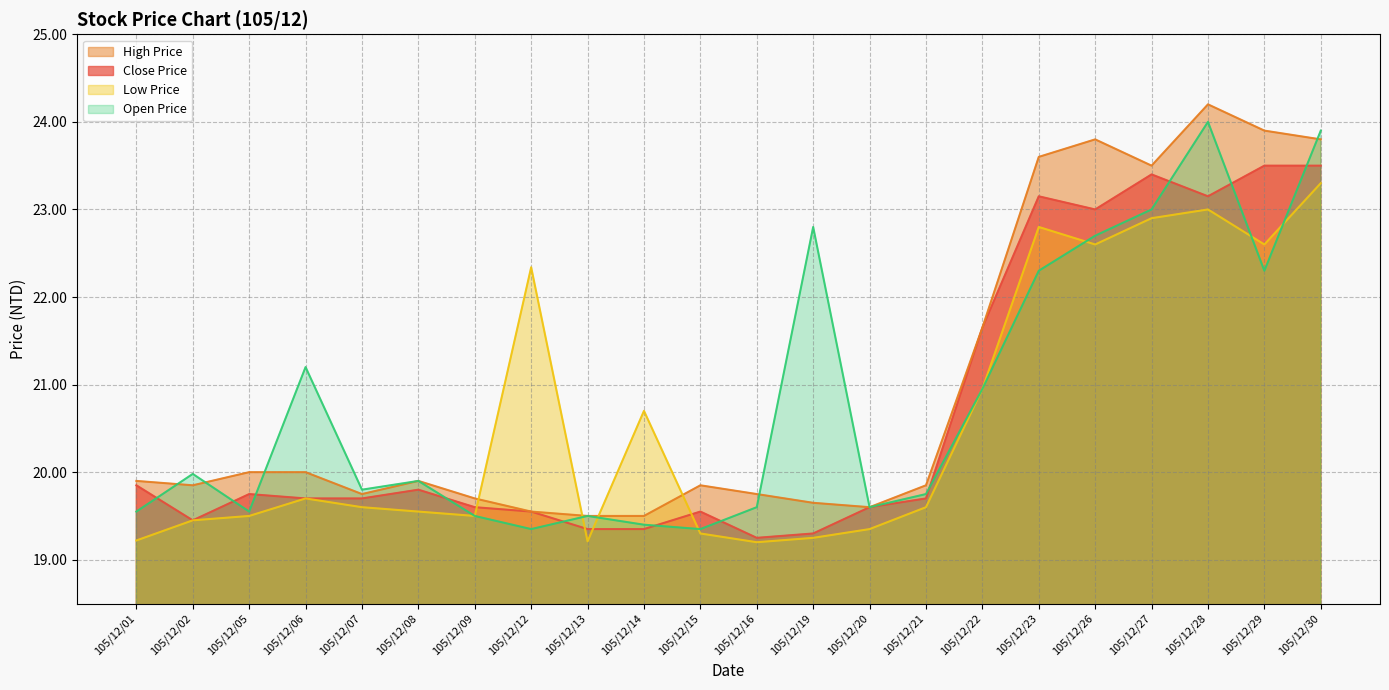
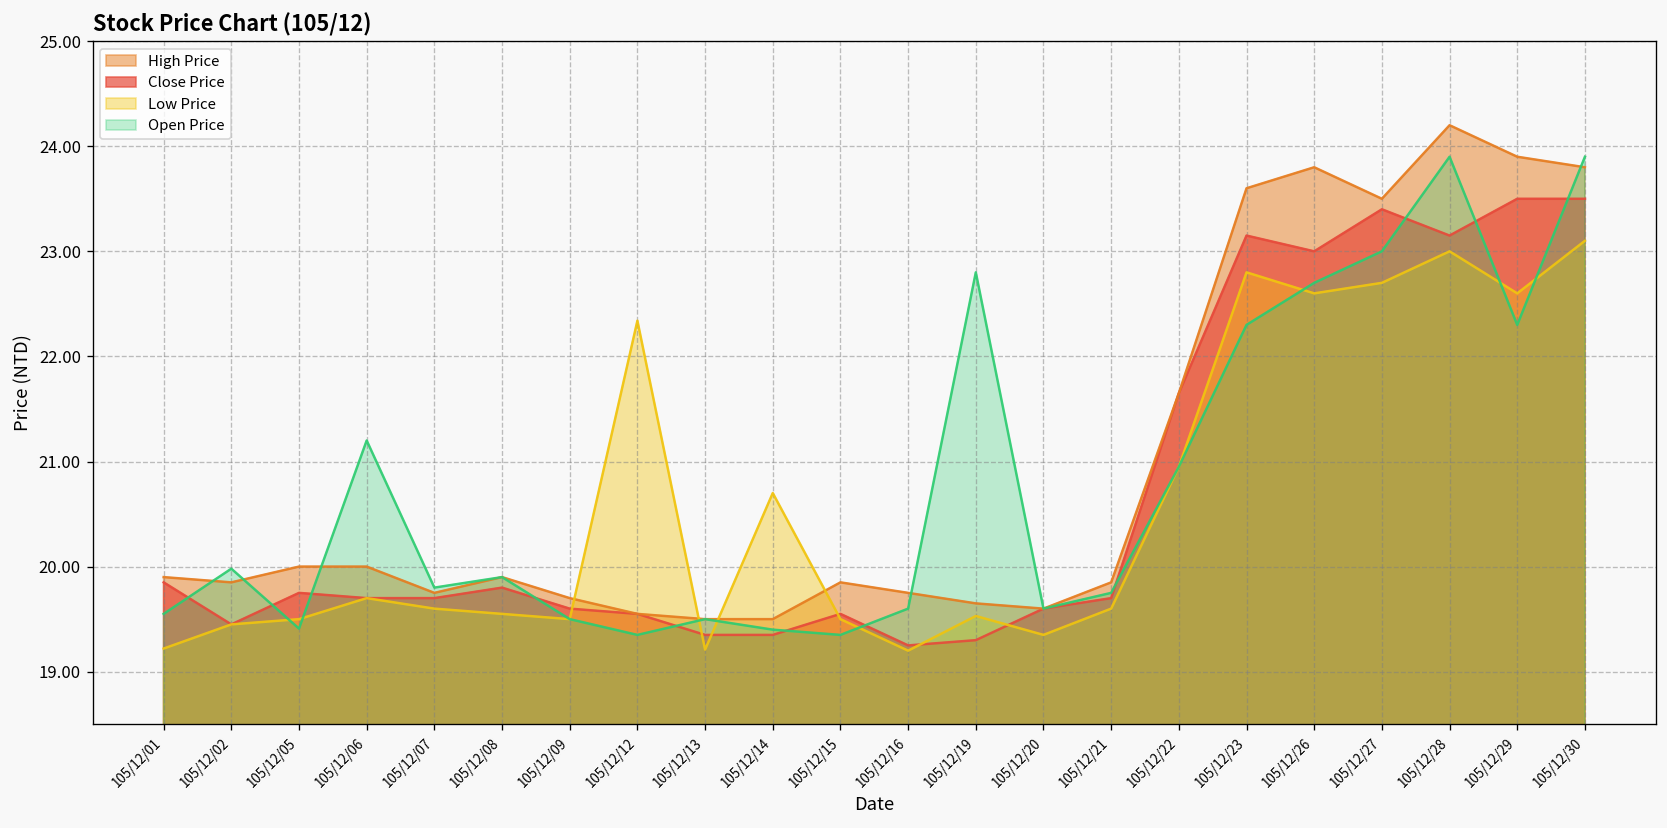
Open Price, 105/12/05: 19.6 -> 19.4
Low Price, 105/12/15: 19.3 -> 19.5
Low Price, 105/12/19: 19.3 -> 19.5
Low Price, 105/12/27: 22.9 -> 22.7
Open Price, 105/12/28: 24.0 -> 23.9
Low Price, 105/12/30: 23.3 -> 23.1
